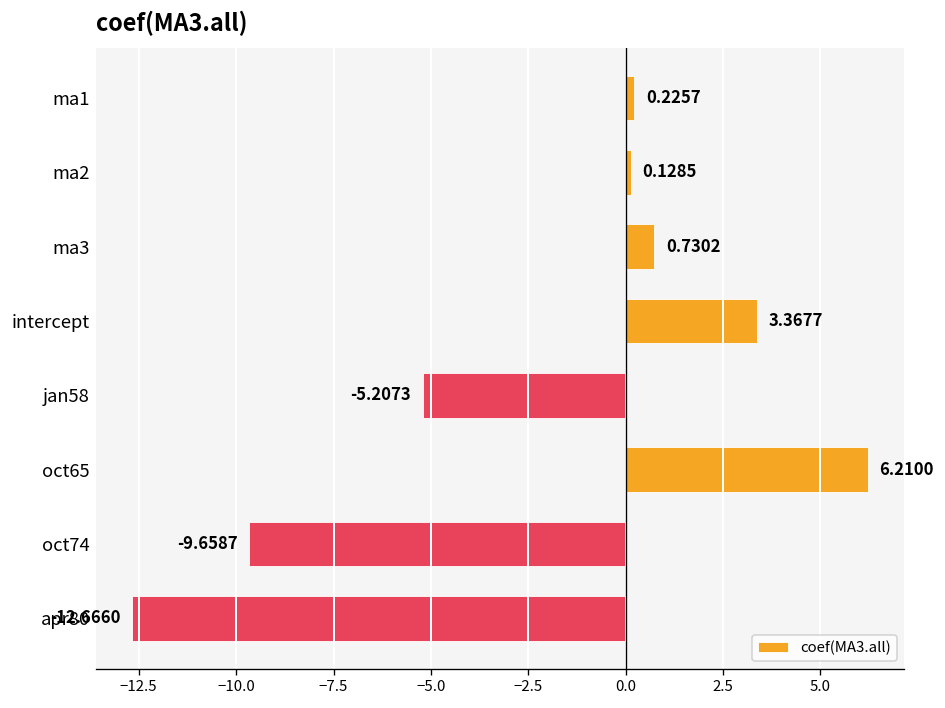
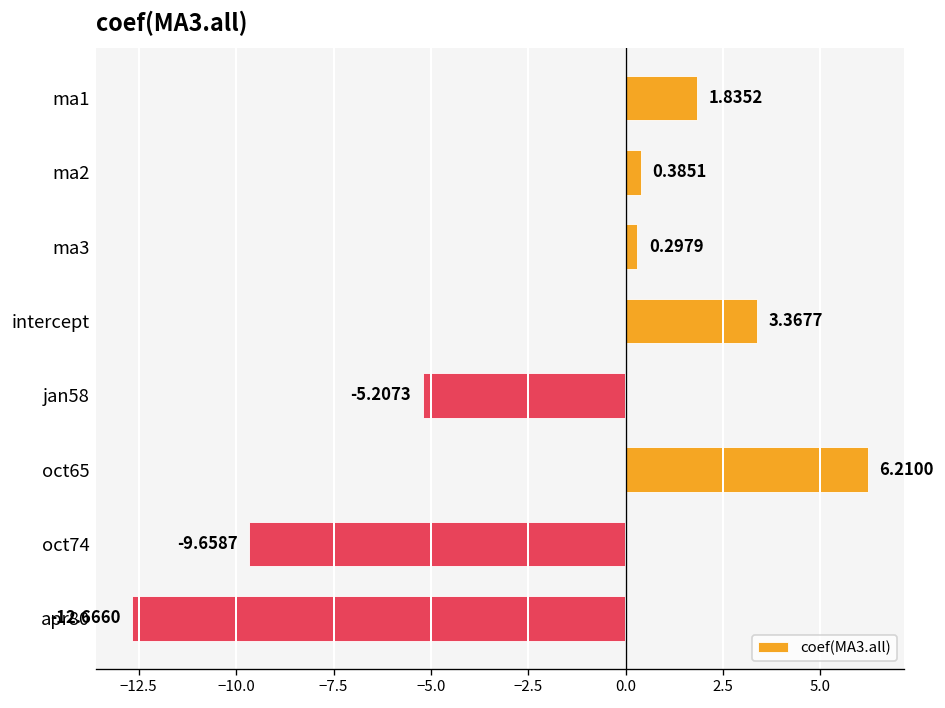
ma1: 0.2257 -> 1.8352
ma2: 0.1285 -> 0.3851
ma3: 0.7302 -> 0.2979
